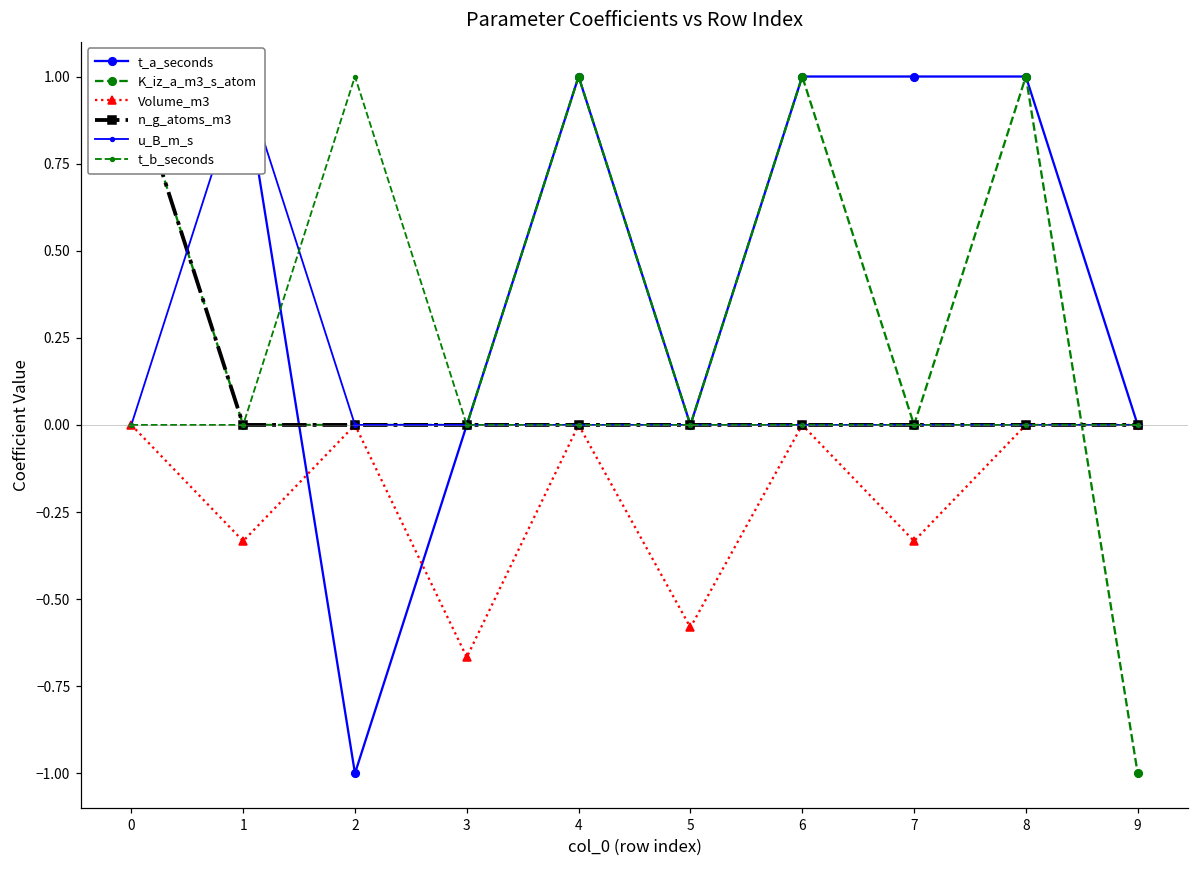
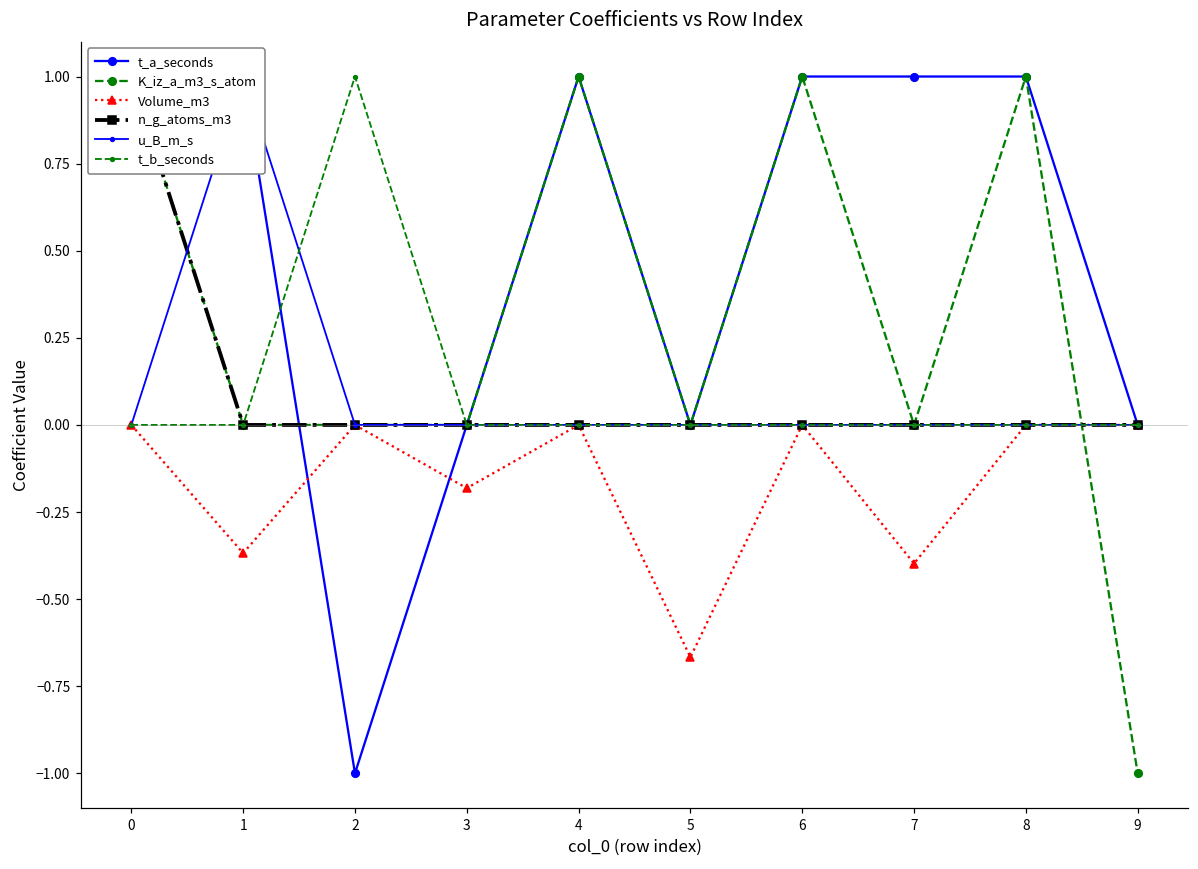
Volume_m3, 1: -0.33 -> -0.37
Volume_m3, 3: -0.67 -> -0.18
Volume_m3, 5: -0.58 -> -0.67
Volume_m3, 7: -0.33 -> -0.40
